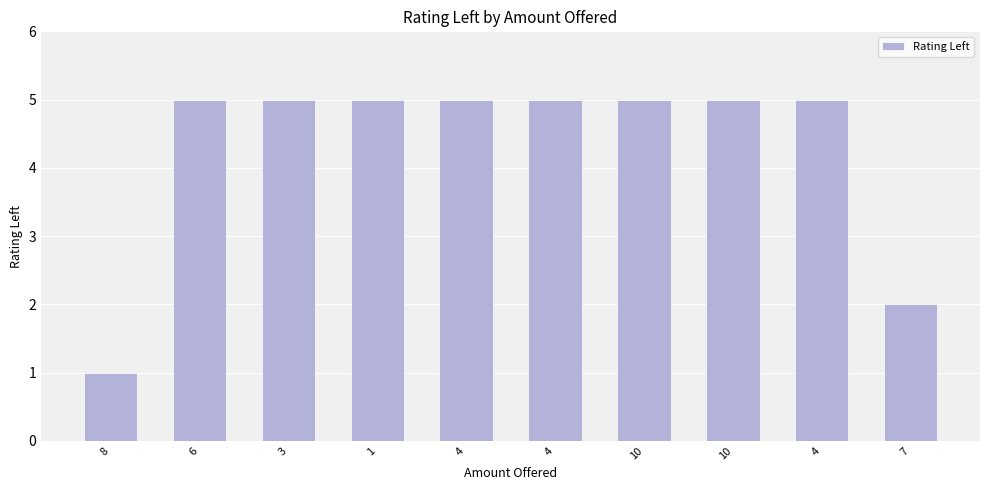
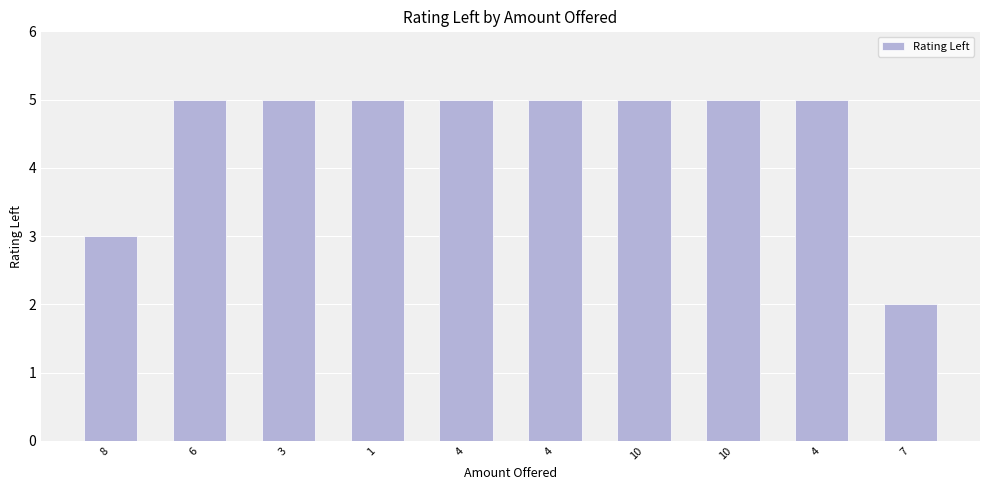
8: 1 -> 3
